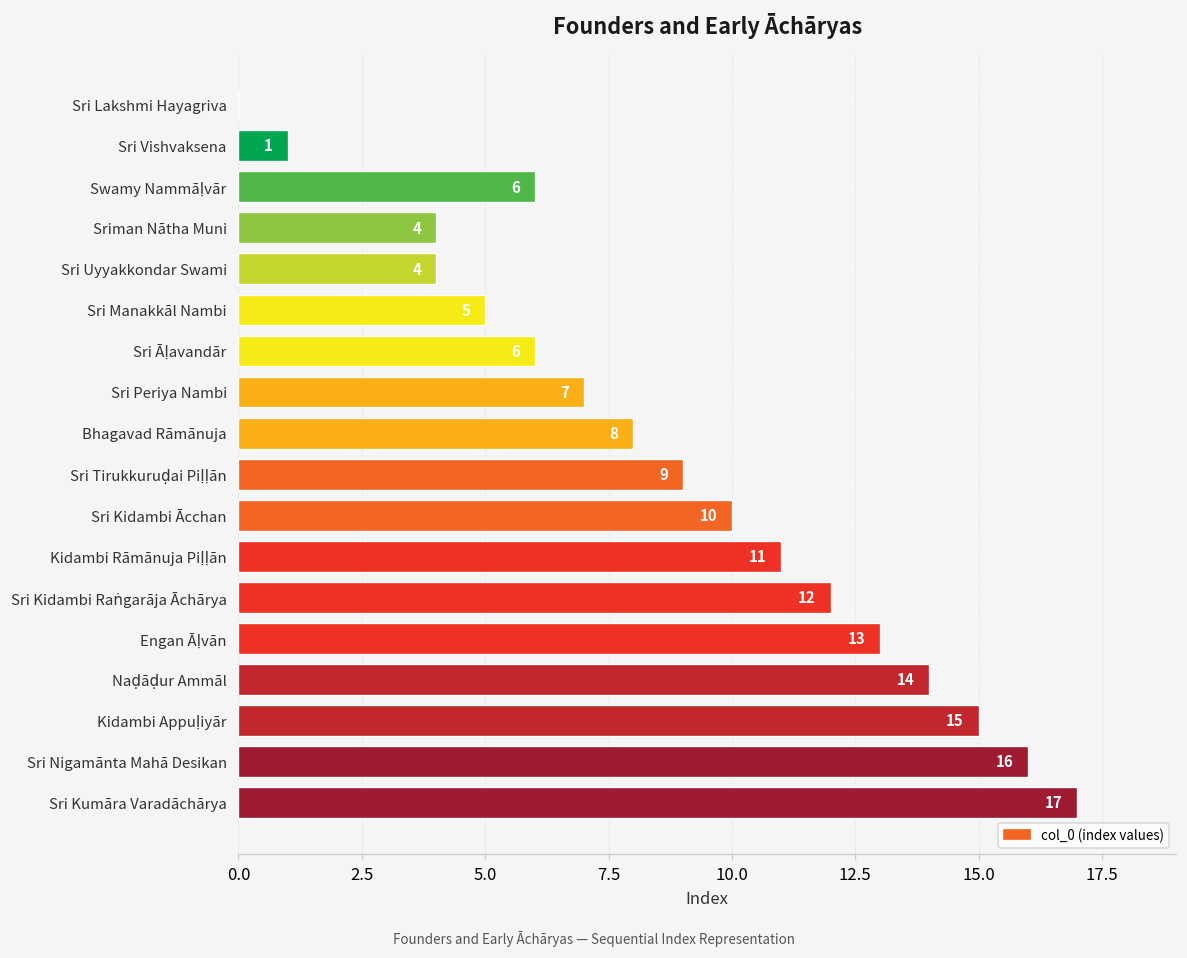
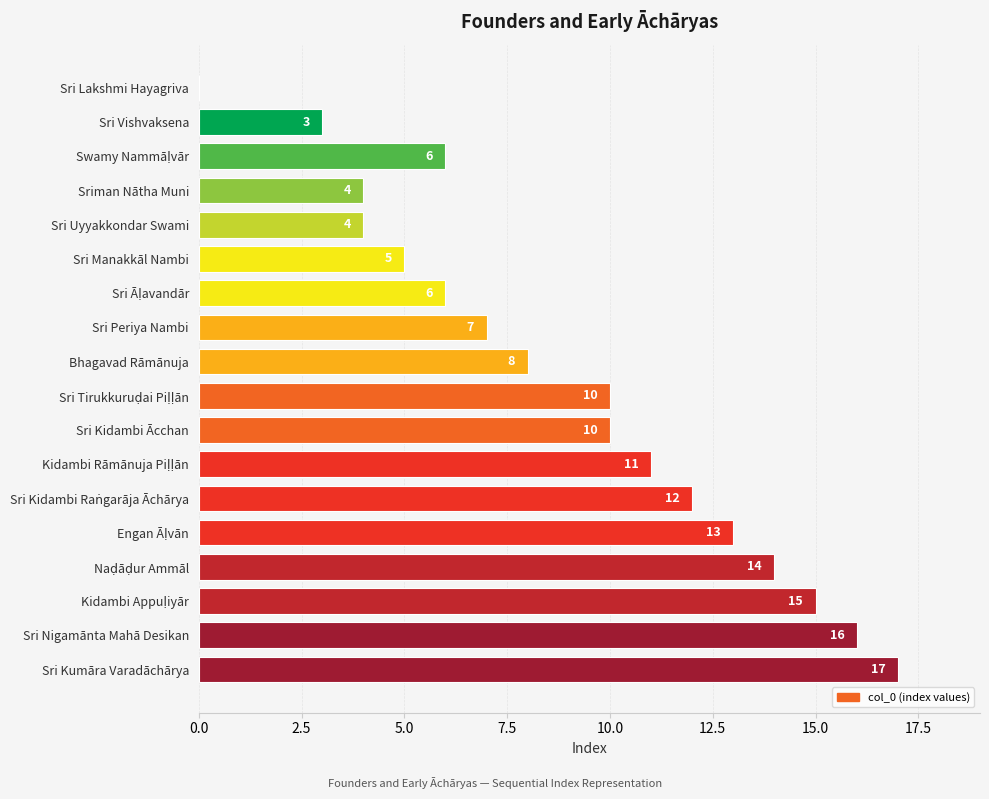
Sri Vishvaksena: 1 -> 3
Sri Tirukkuruḍai Piḷḷān: 9 -> 10
